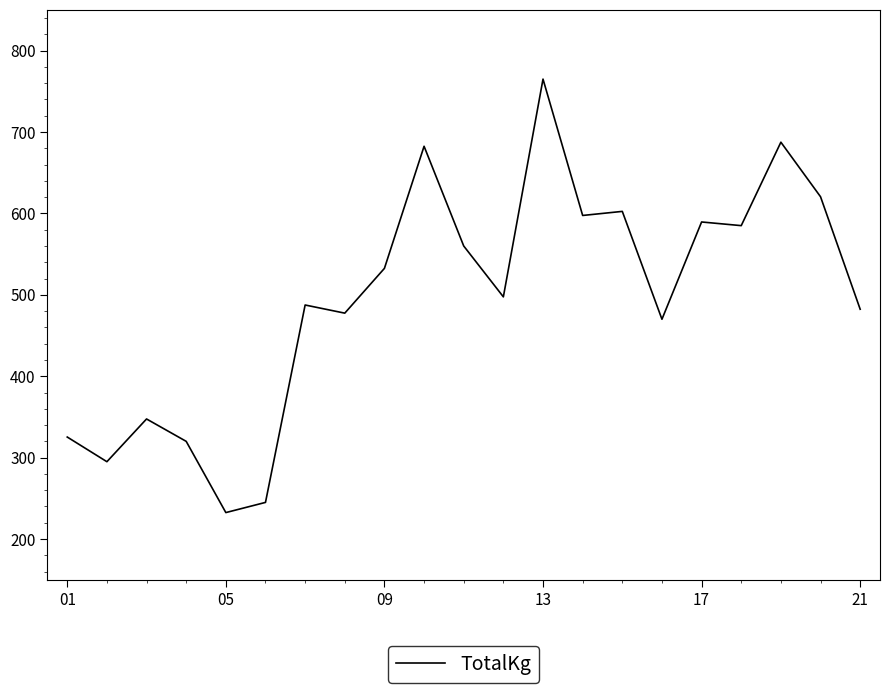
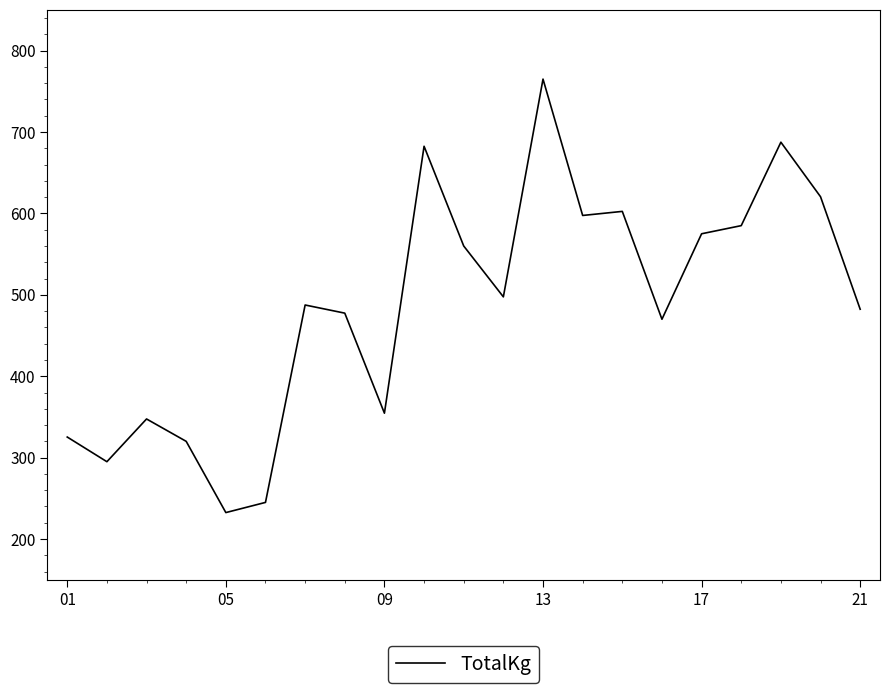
09: 530 -> 350
17: 590 -> 580
